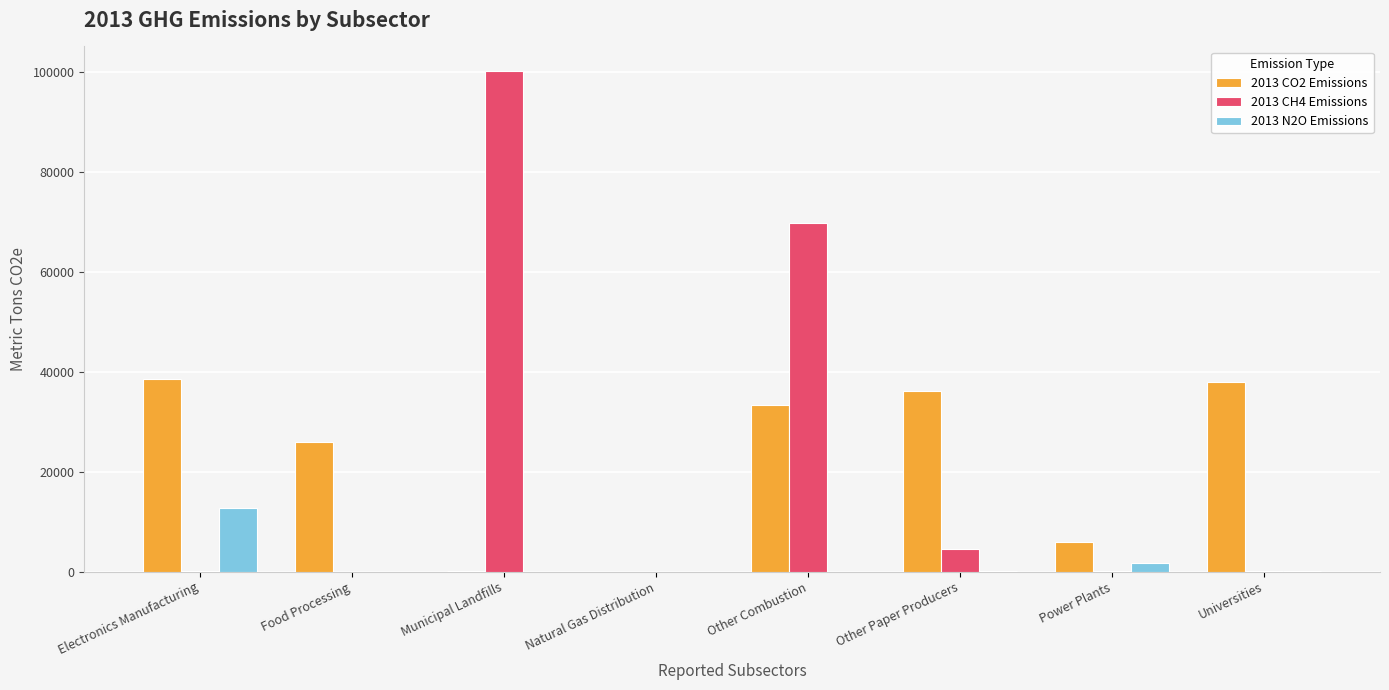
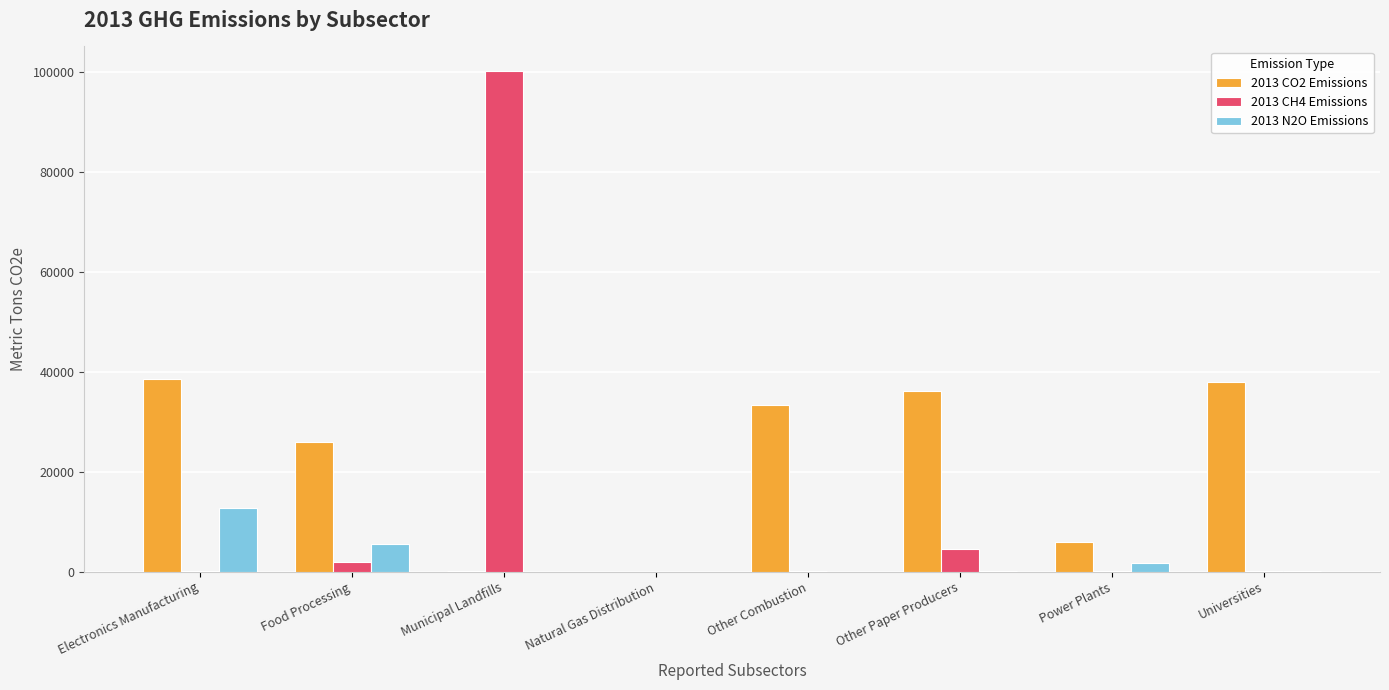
2013 CH4 Emissions, Food Processing: 0 -> 2000
2013 N2O Emissions, Food Processing: 0 -> 5000
2013 CH4 Emissions, Other Combustion: 70000 -> 0
